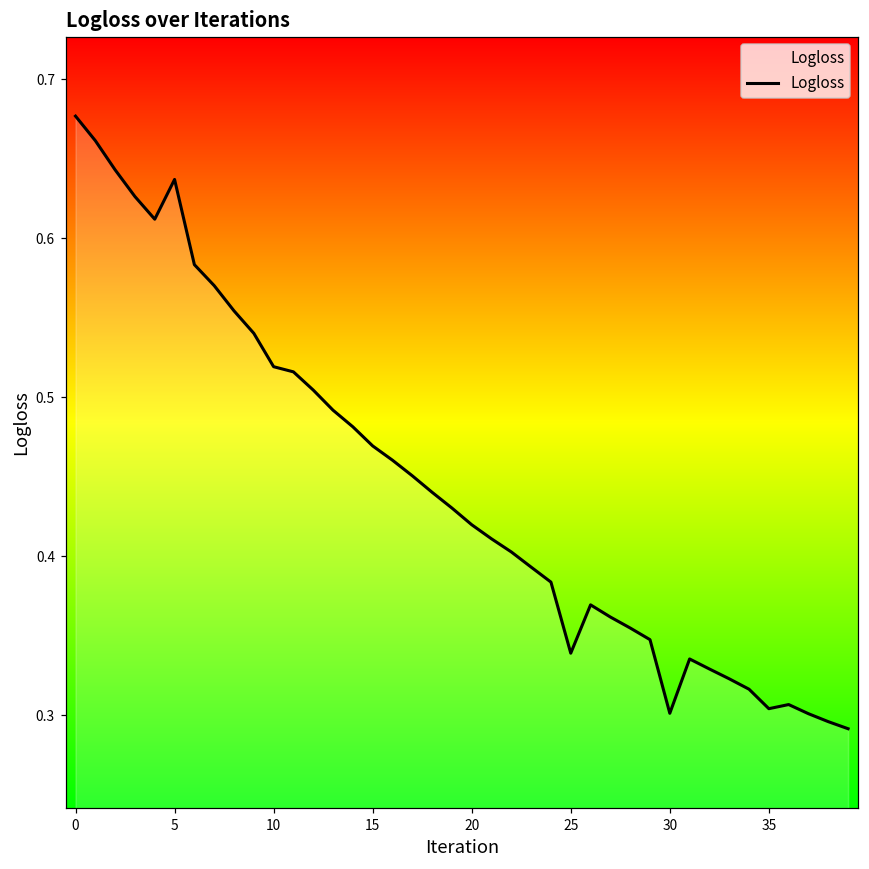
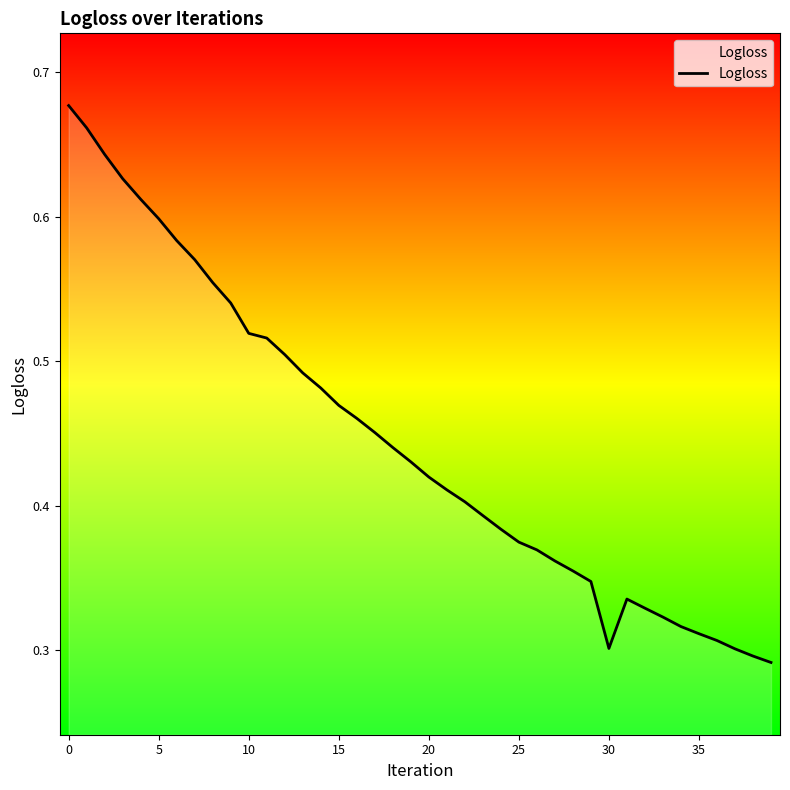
5: 0.637 -> 0.599
25: 0.339 -> 0.375
35: 0.304 -> 0.311
